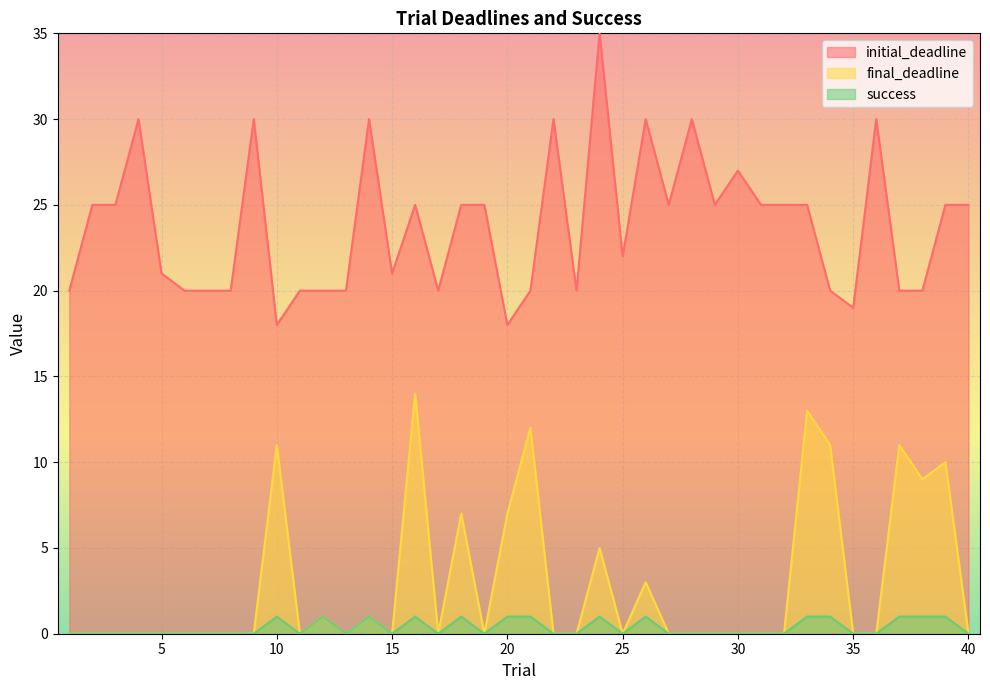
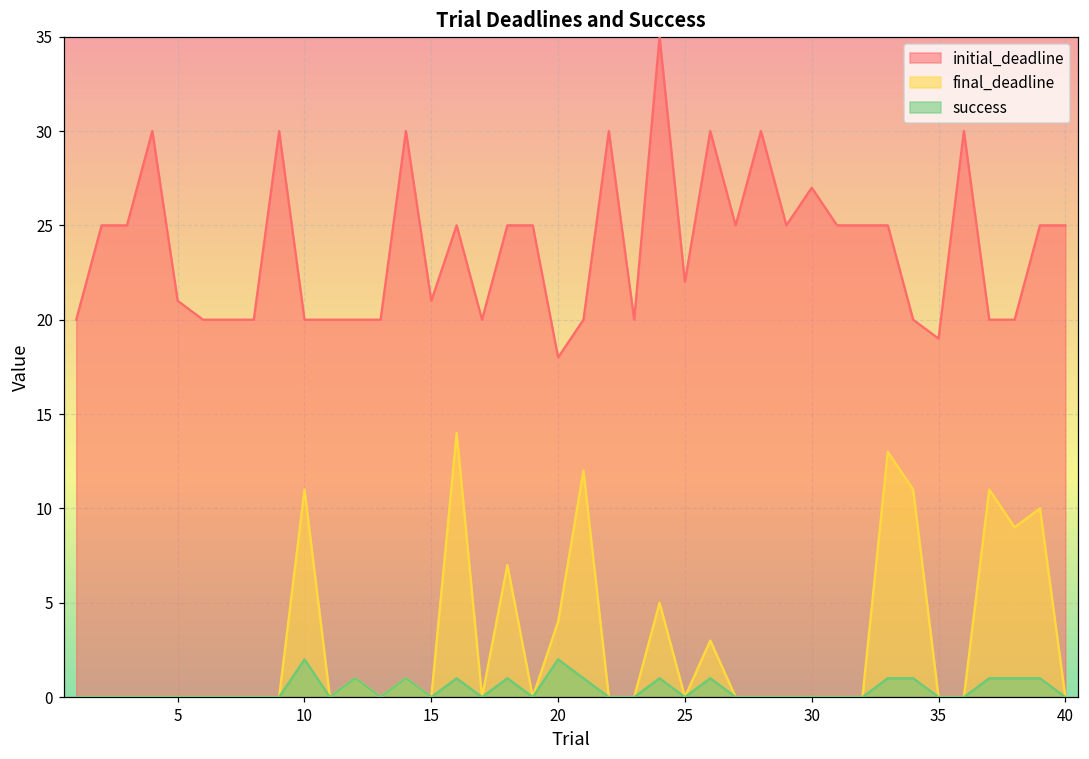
initial_deadline, 10: 18 -> 20
success, 10: 1 -> 2
final_deadline, 20: 7 -> 4
success, 20: 1 -> 2
